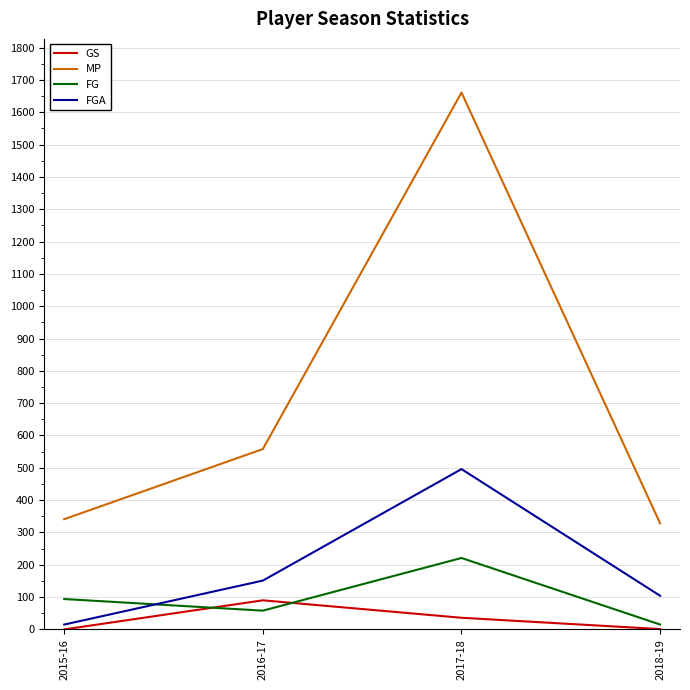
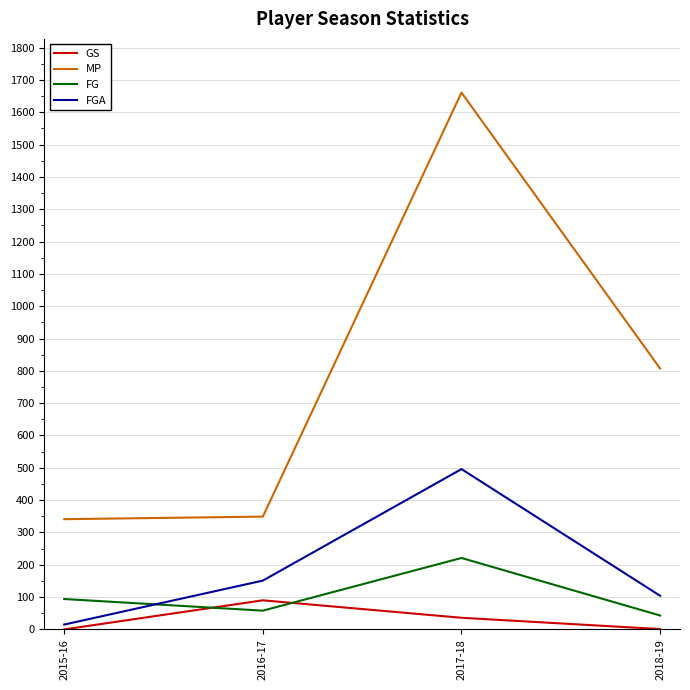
MP, 2016-17: 560 -> 350
MP, 2018-19: 330 -> 810
FG, 2018-19: 20 -> 40
